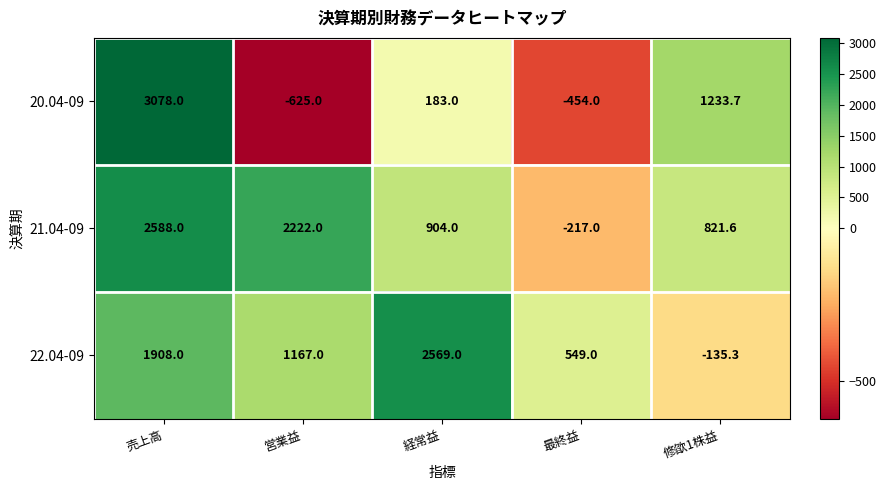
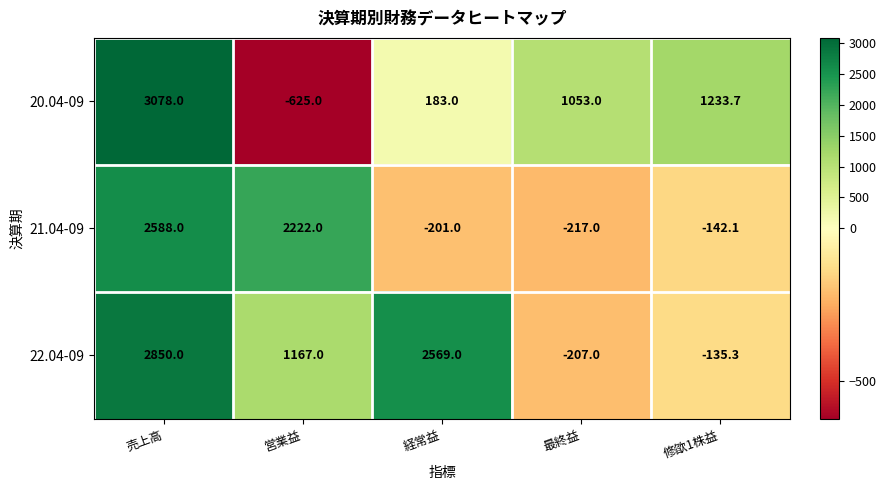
20.04-09, 最終益: -454.0 -> 1053.0
21.04-09, 経常益: 904.0 -> -201.0
21.04-09, 修欿1株益: 821.6 -> -142.1
22.04-09, 売上高: 1908.0 -> 2850.0
22.04-09, 最終益: 549.0 -> -207.0
